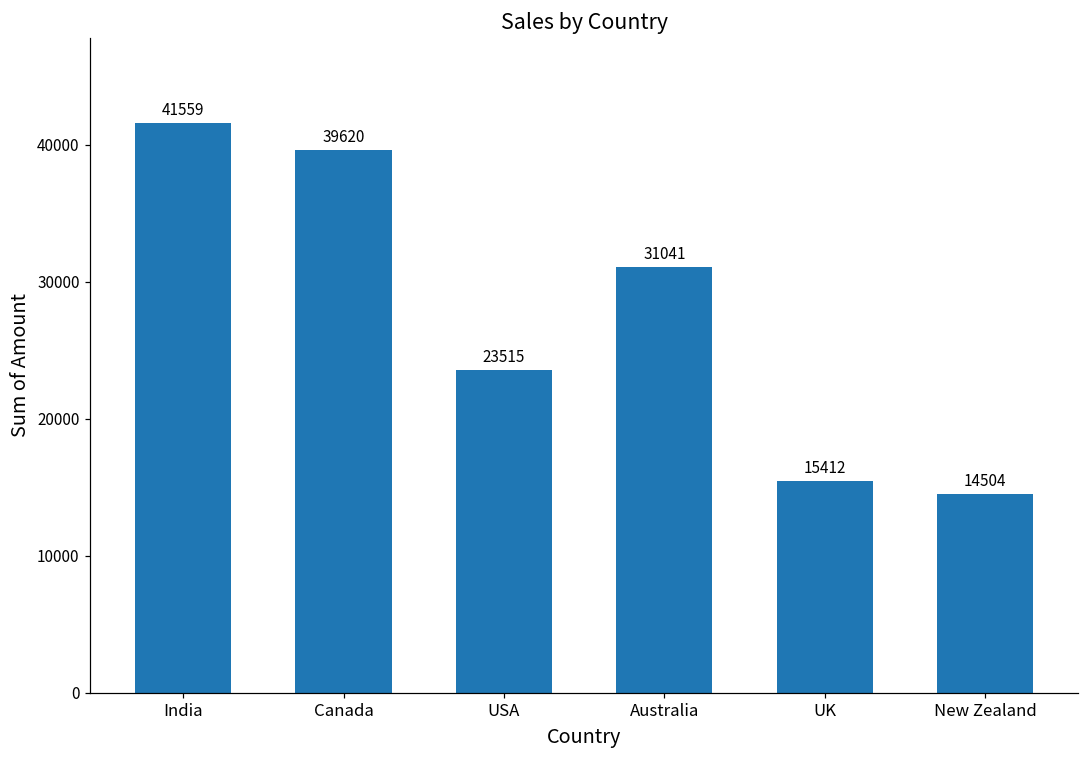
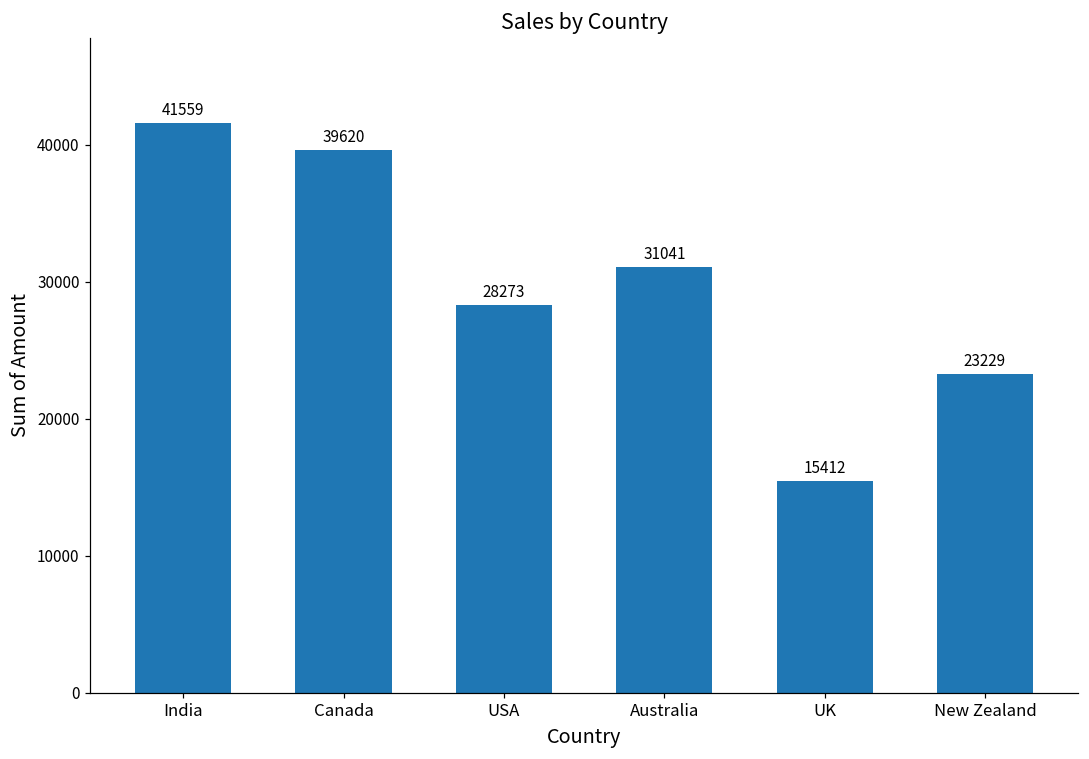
USA: 23515 -> 28273
New Zealand: 14504 -> 23229
